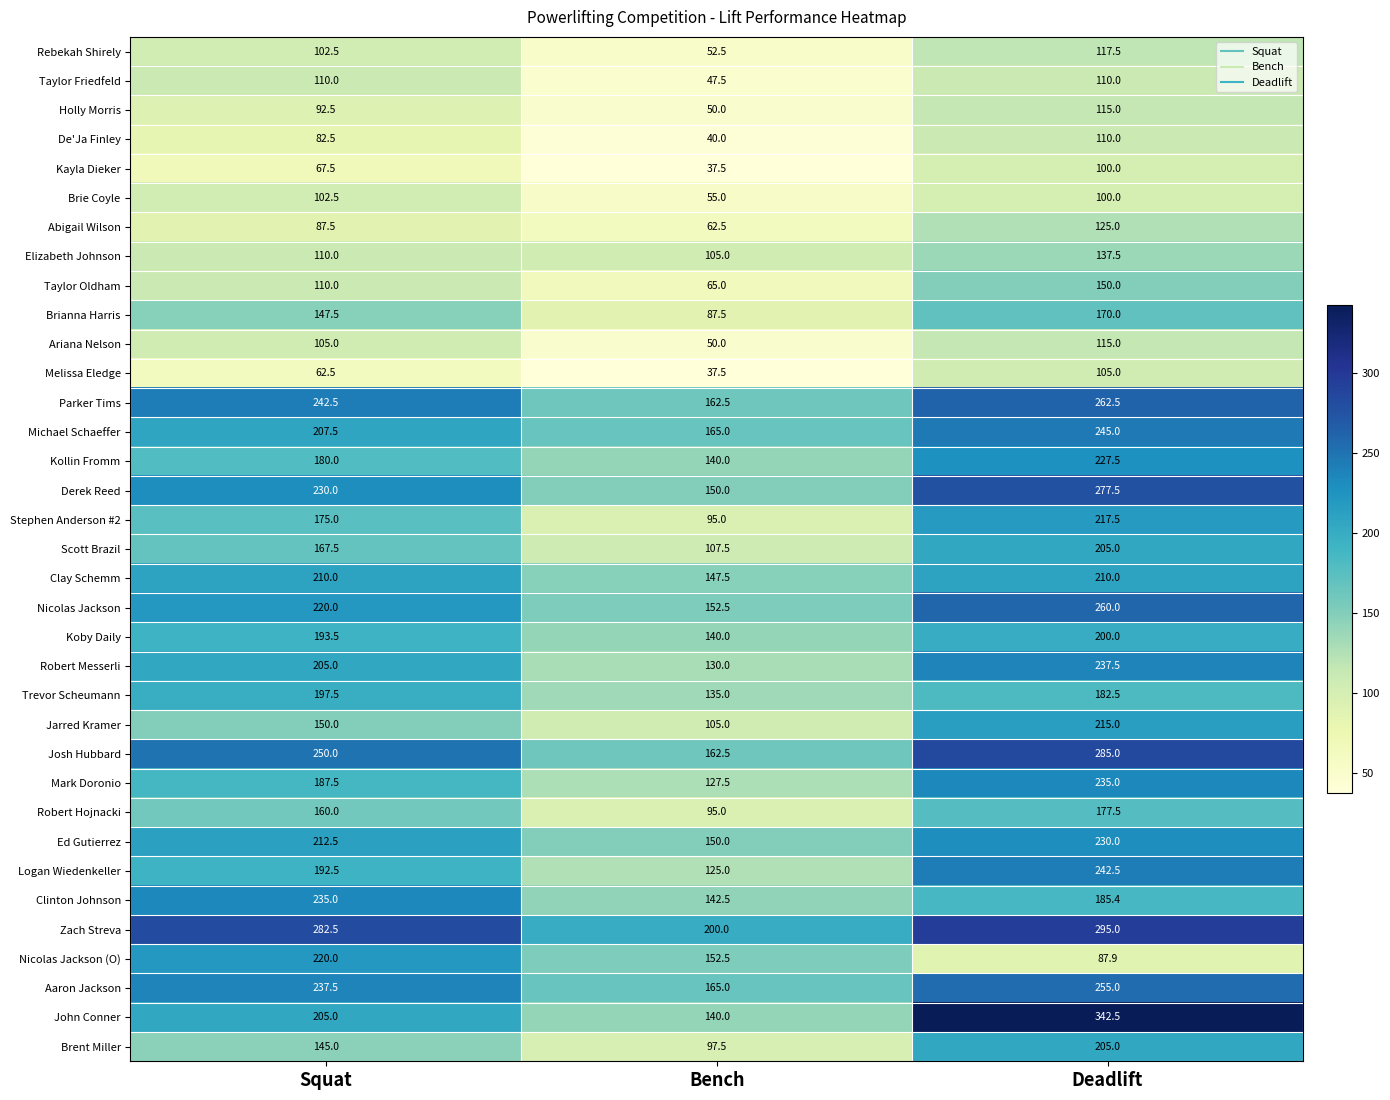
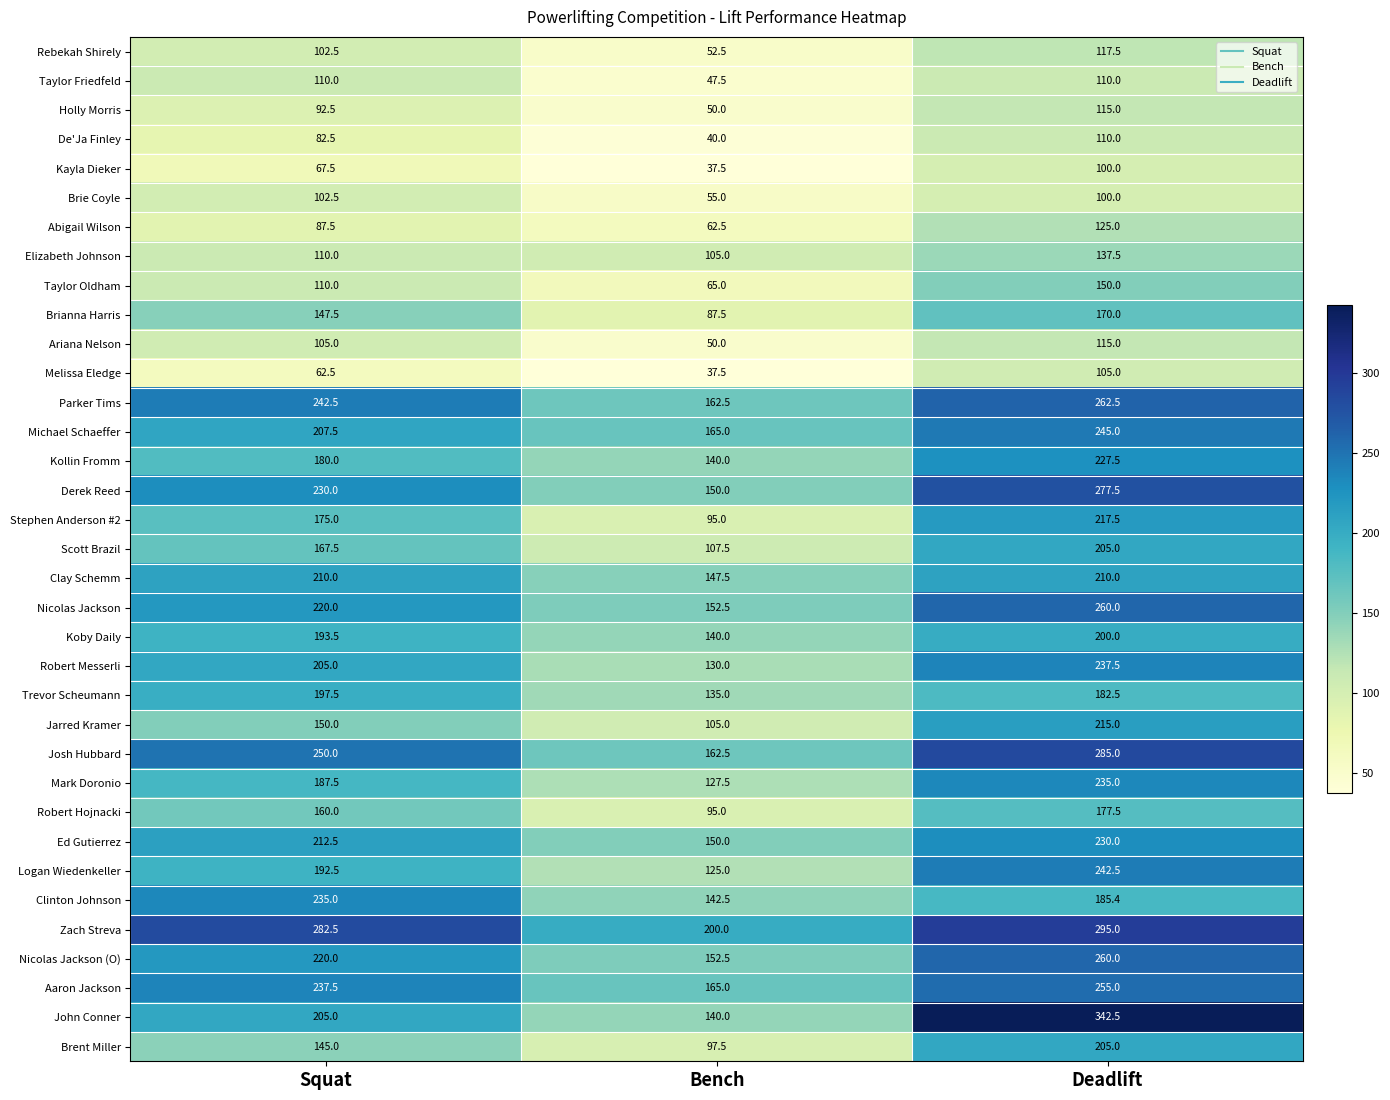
Nicolas Jackson (O), Deadlift: 87.9 -> 260.0
